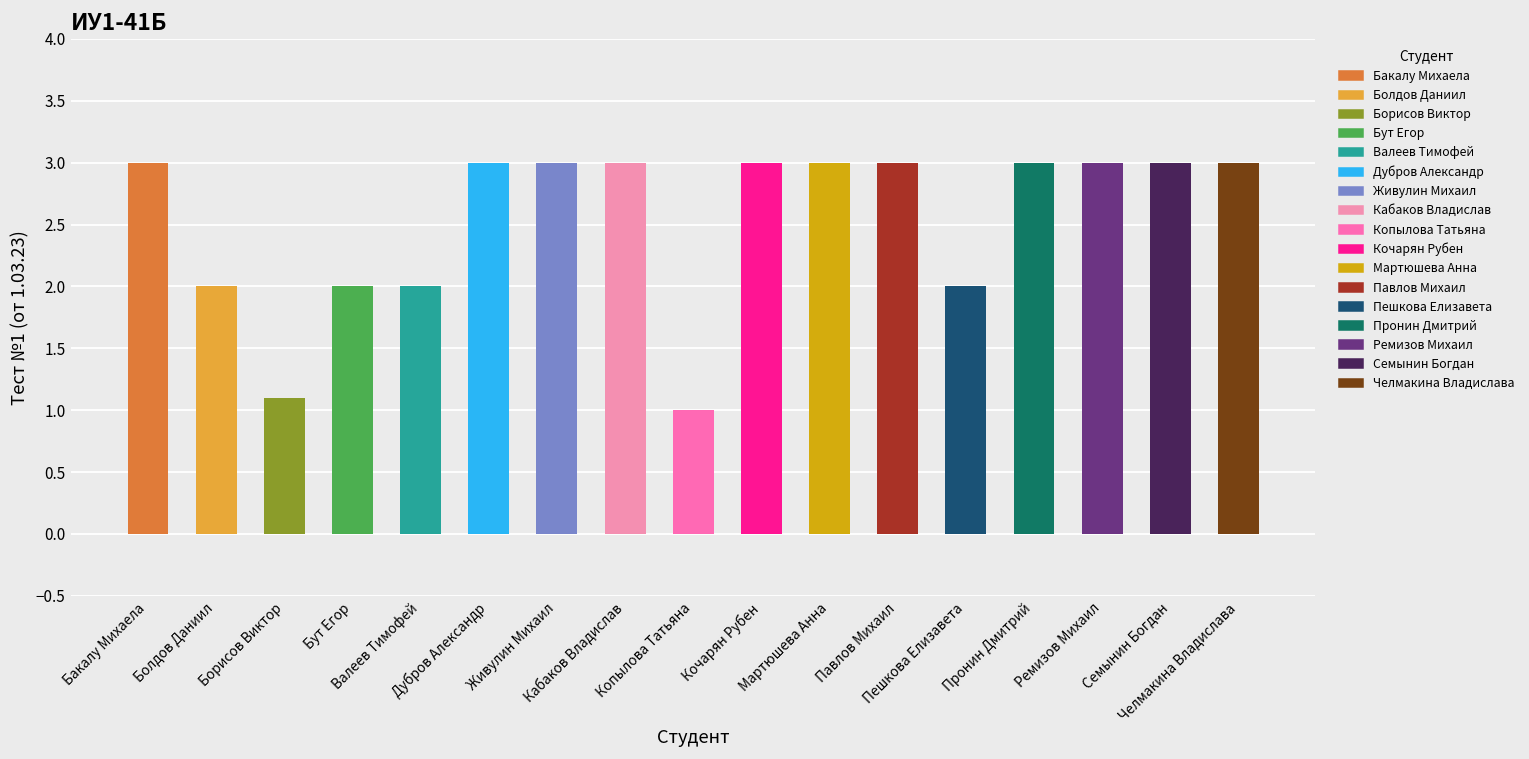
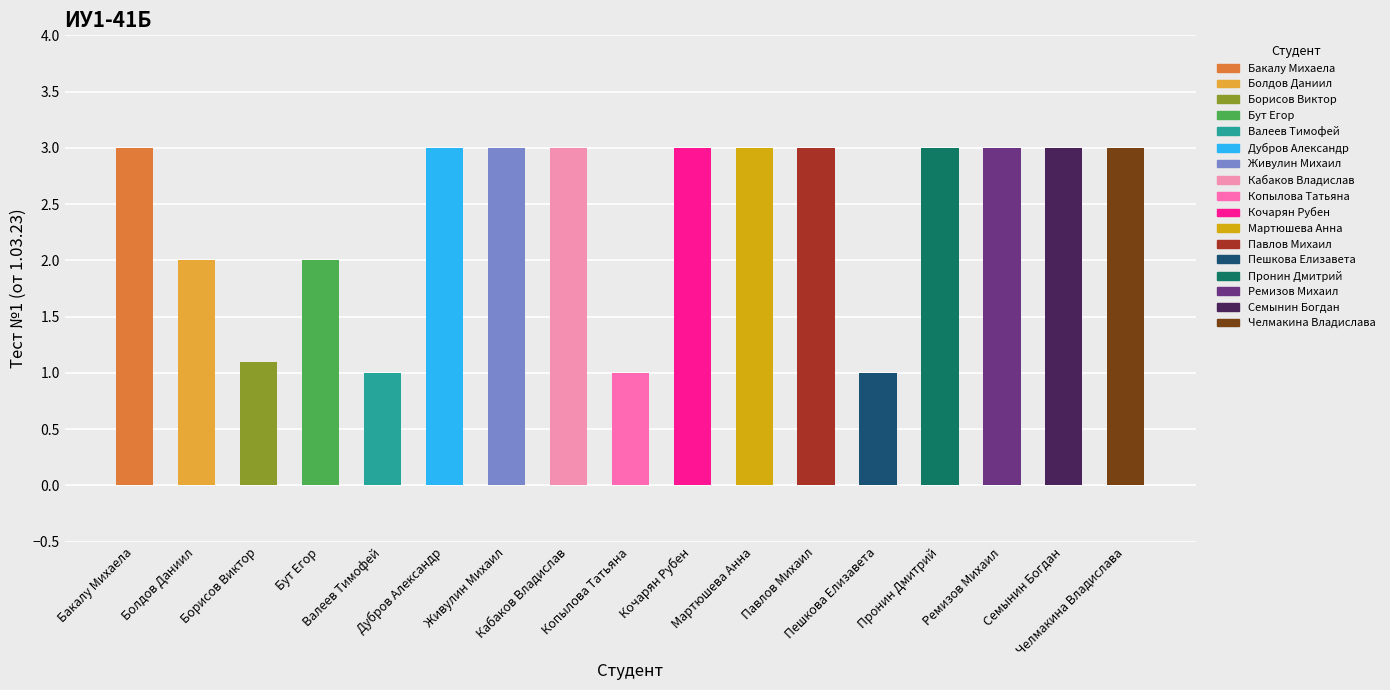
Валеев Тимофей: 2 -> 1
Пешкова Елизавета: 2 -> 1
